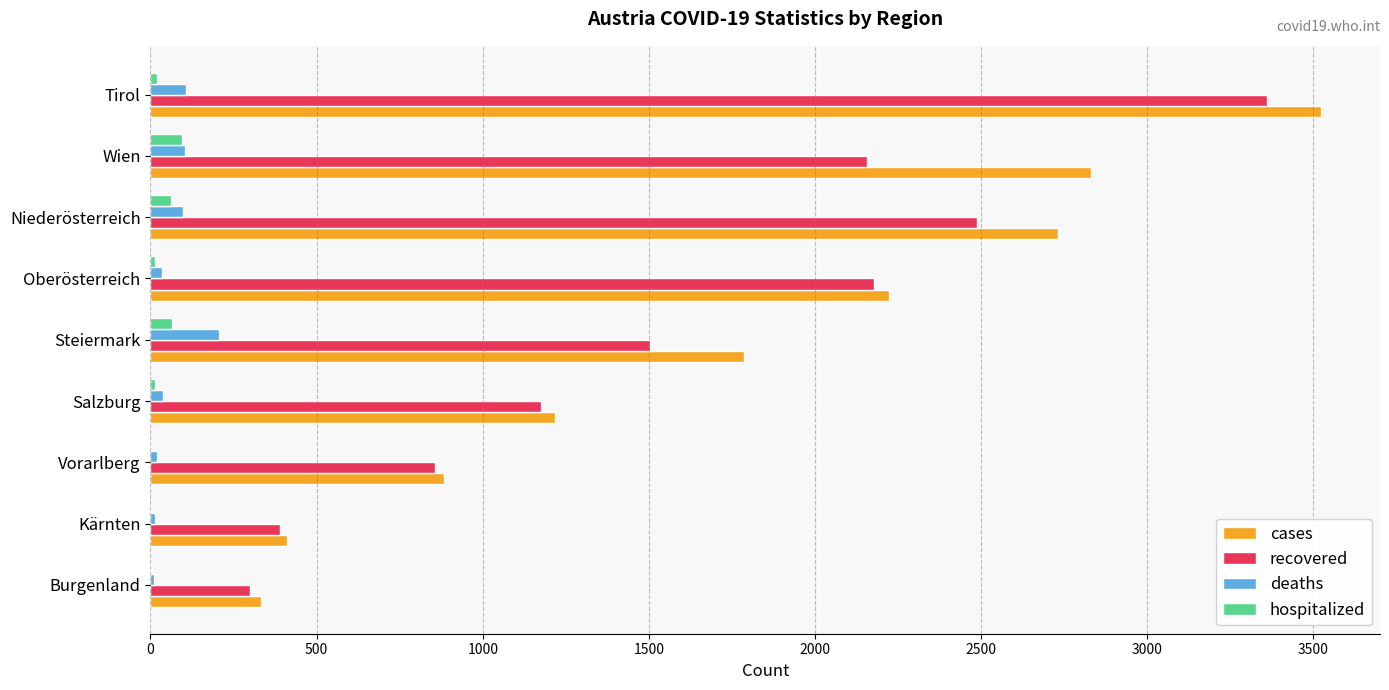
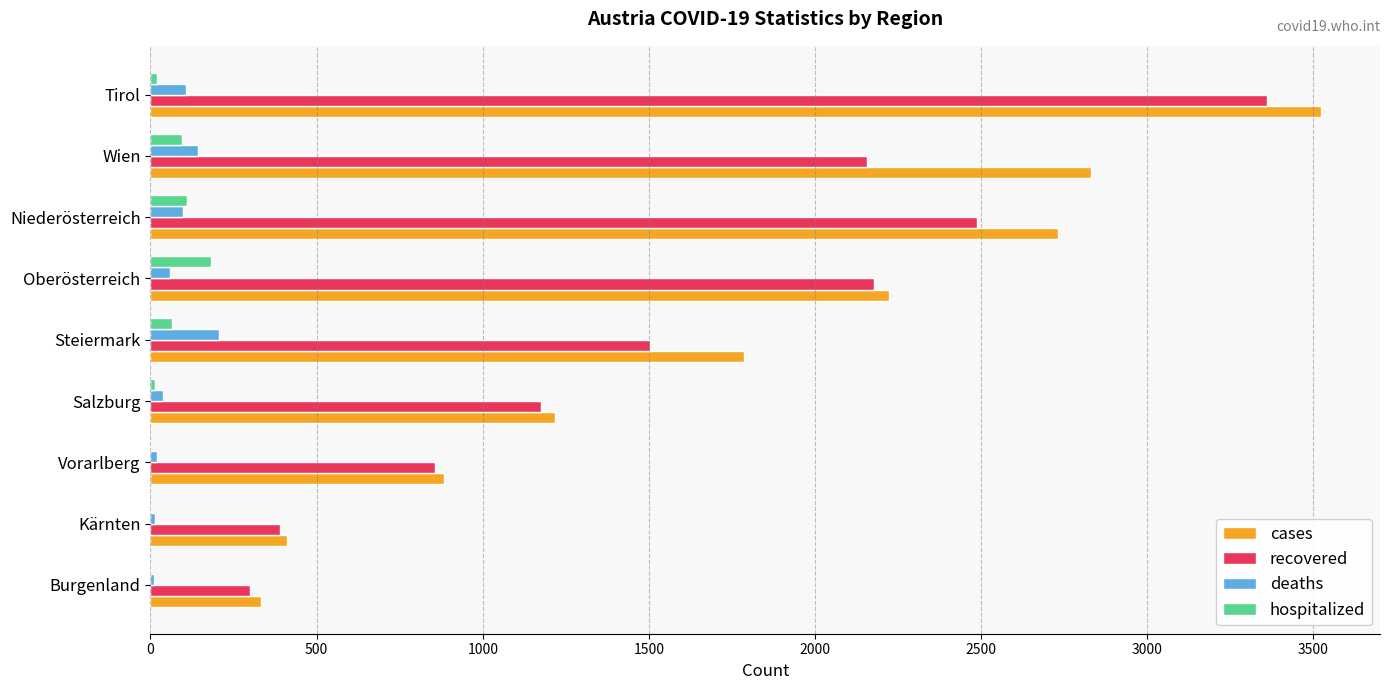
deaths, Wien: 100 -> 140
hospitalized, Niederösterreich: 60 -> 110
hospitalized, Oberösterreich: 10 -> 180
deaths, Oberösterreich: 30 -> 60
